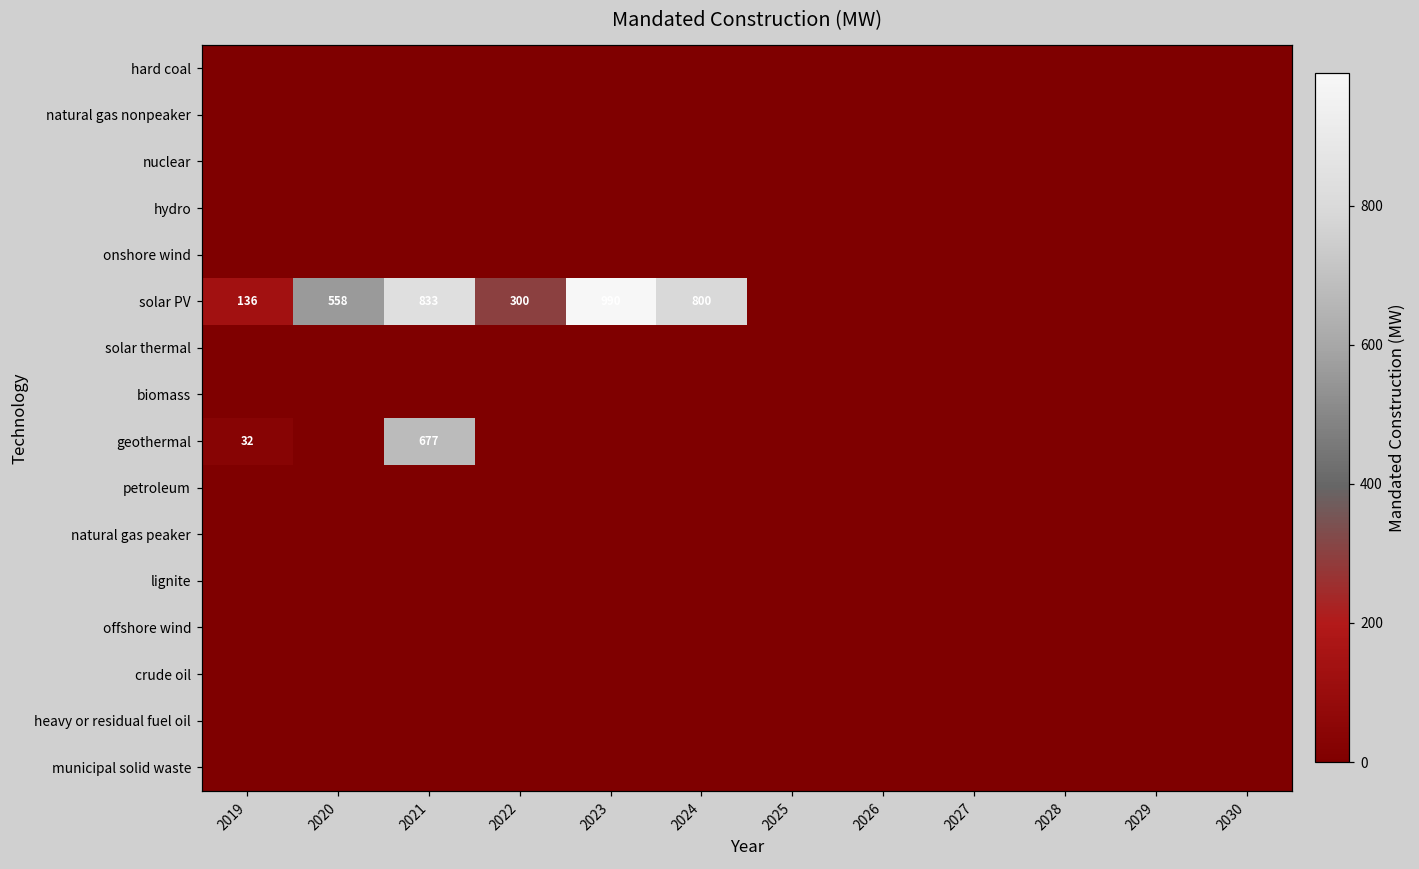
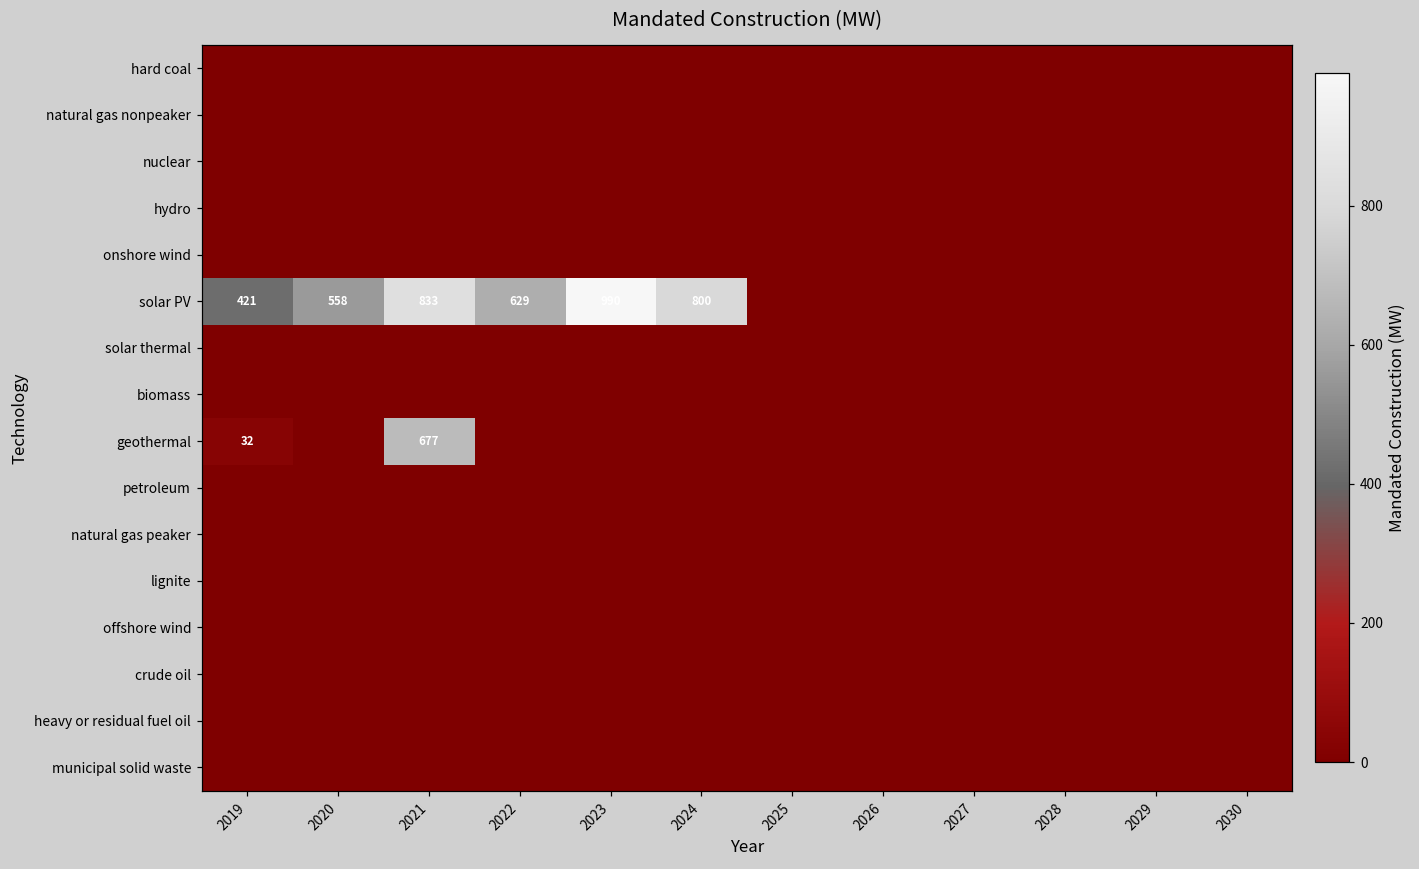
solar PV, 2019: 136 -> 421
solar PV, 2022: 300 -> 629
